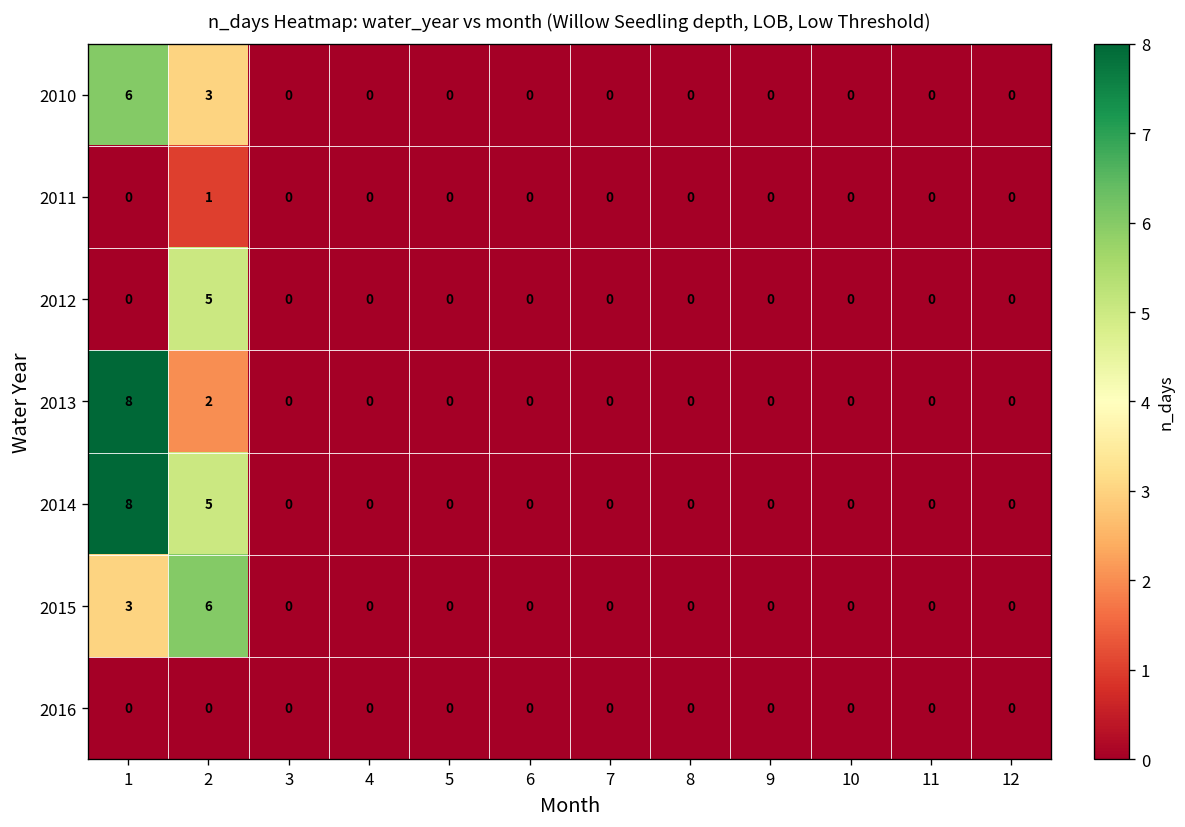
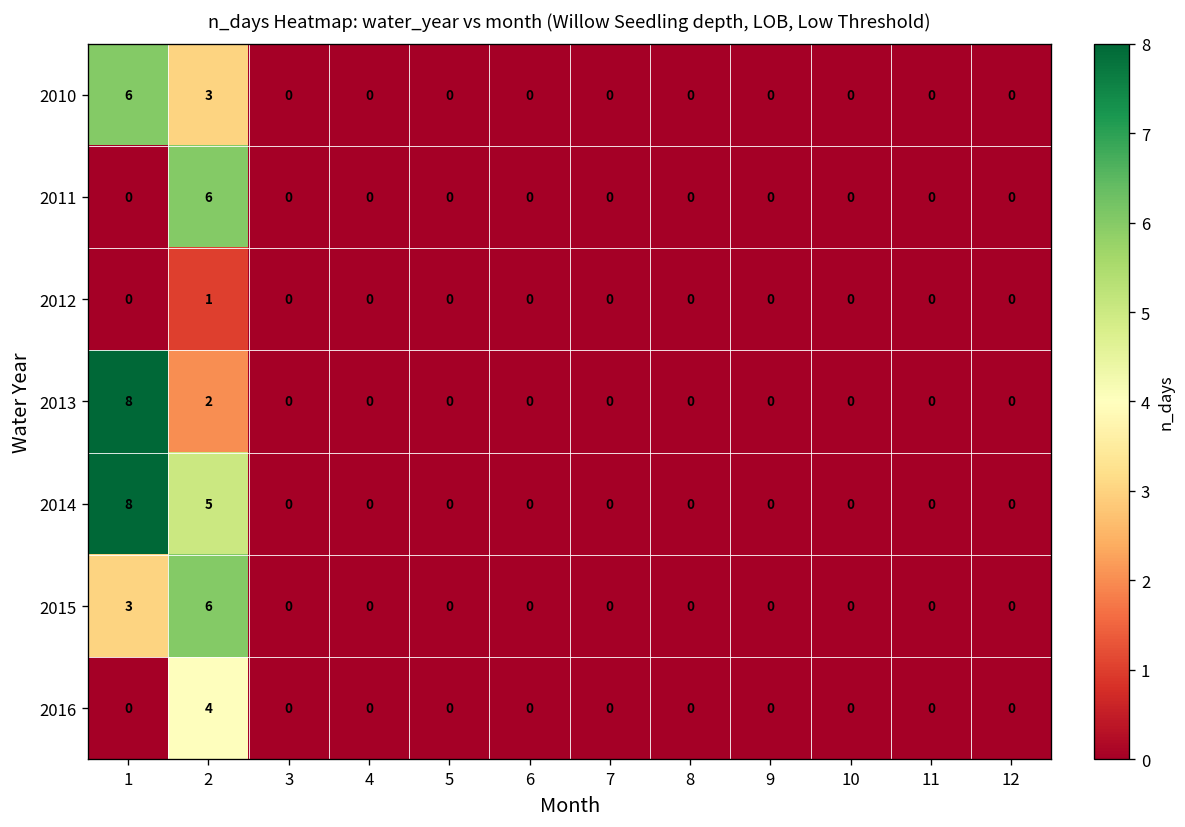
2011, 2: 1 -> 6
2012, 2: 5 -> 1
2016, 2: 0 -> 4
